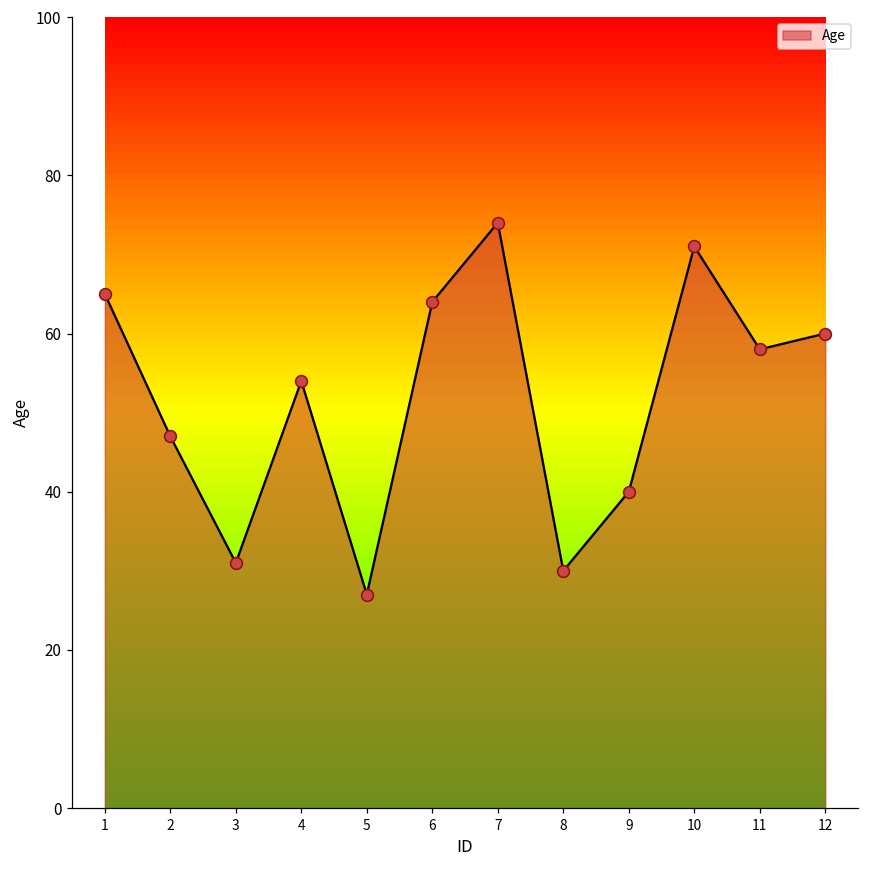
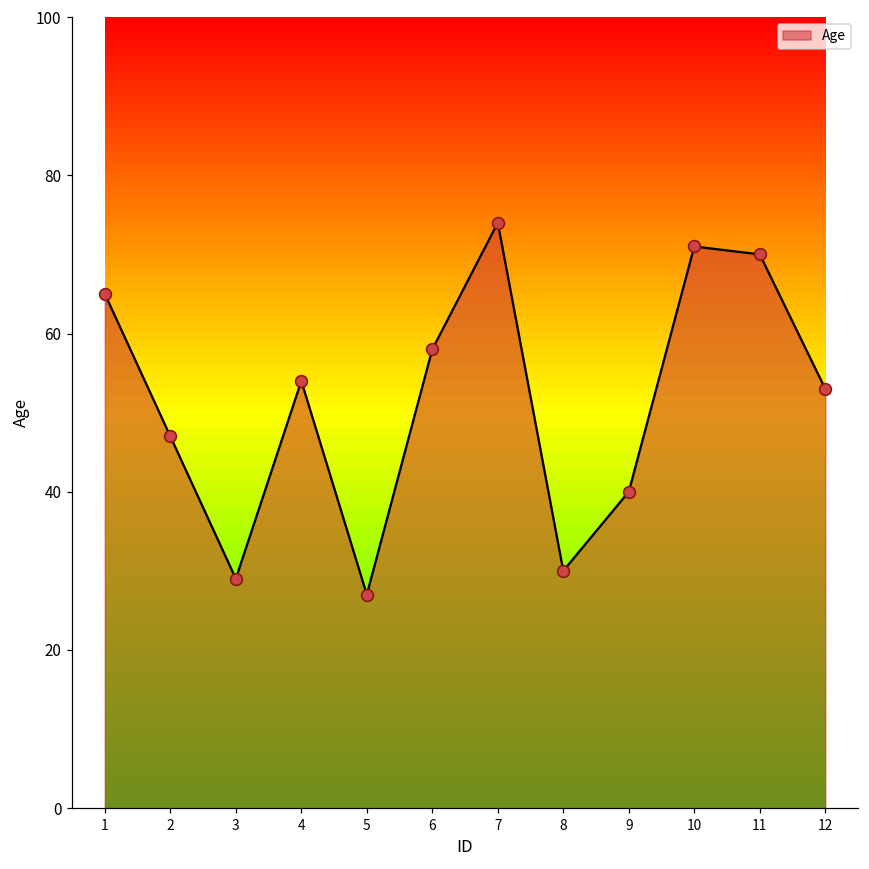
3: 31 -> 29
6: 64 -> 58
11: 58 -> 70
12: 60 -> 53
